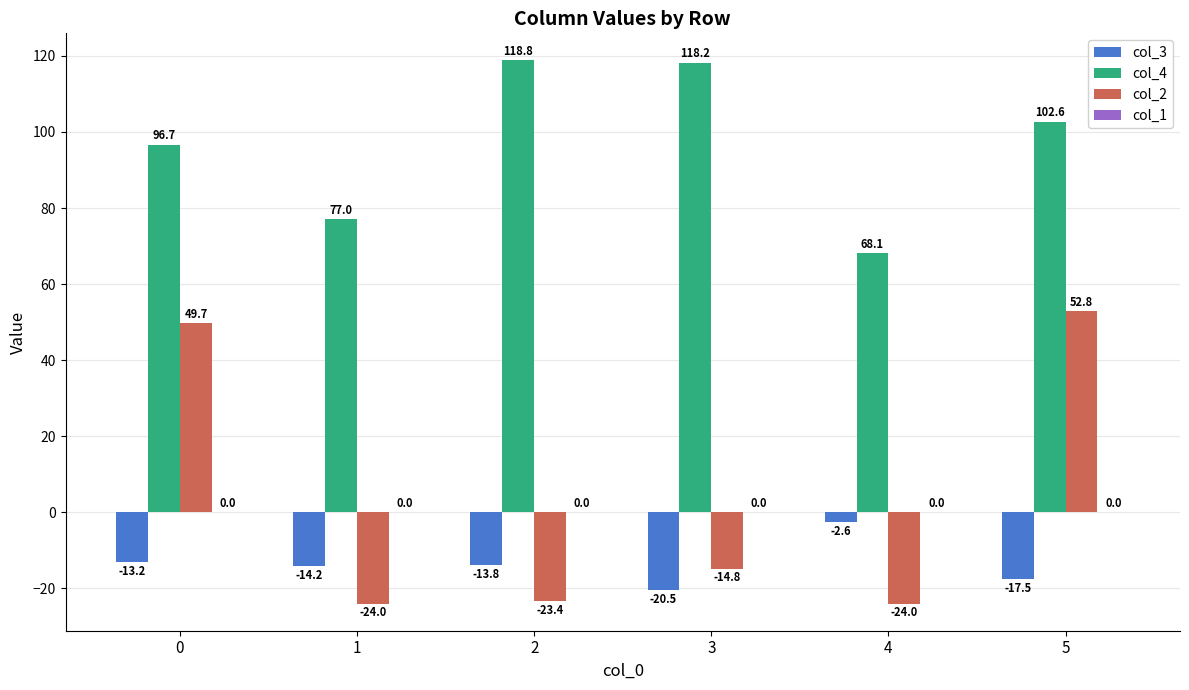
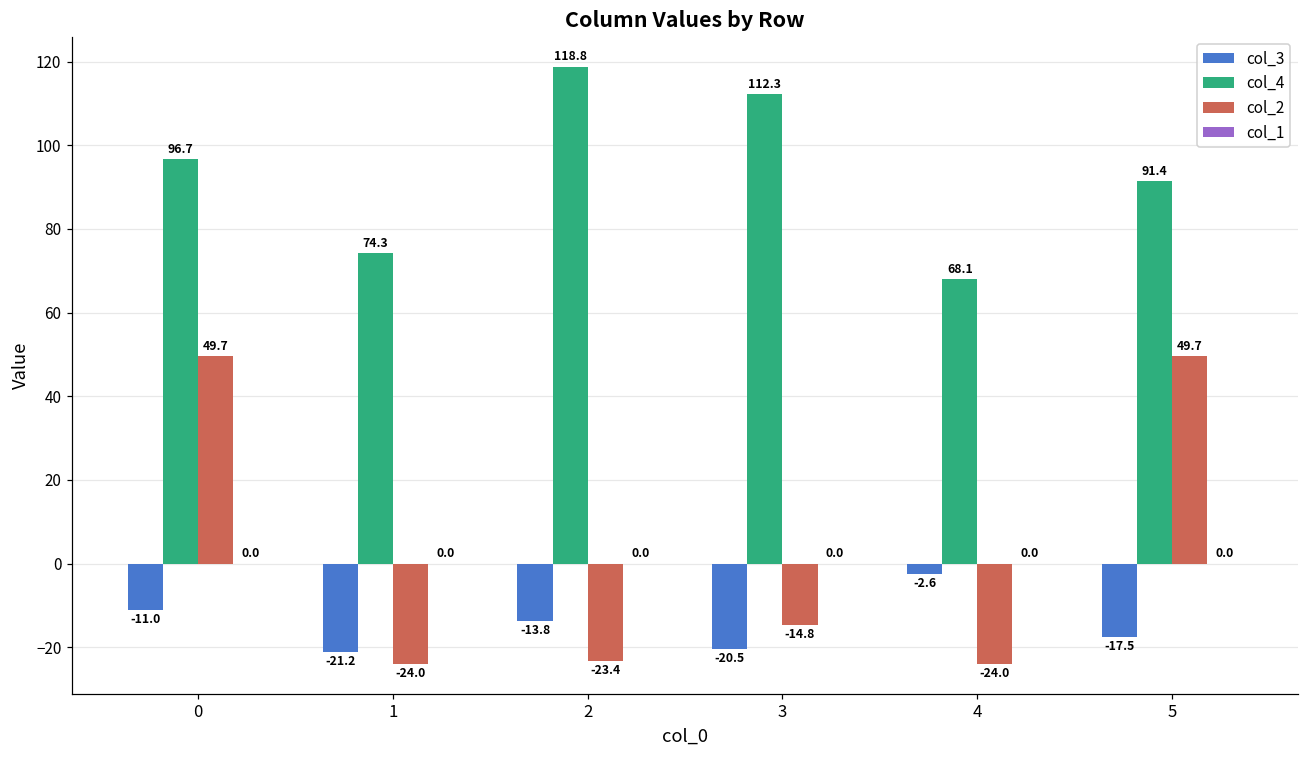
col_3, 0: -13.2 -> -11.0
col_3, 1: -14.2 -> -21.2
col_4, 1: 77.0 -> 74.3
col_4, 3: 118.2 -> 112.3
col_4, 5: 102.6 -> 91.4
col_2, 5: 52.8 -> 49.7
